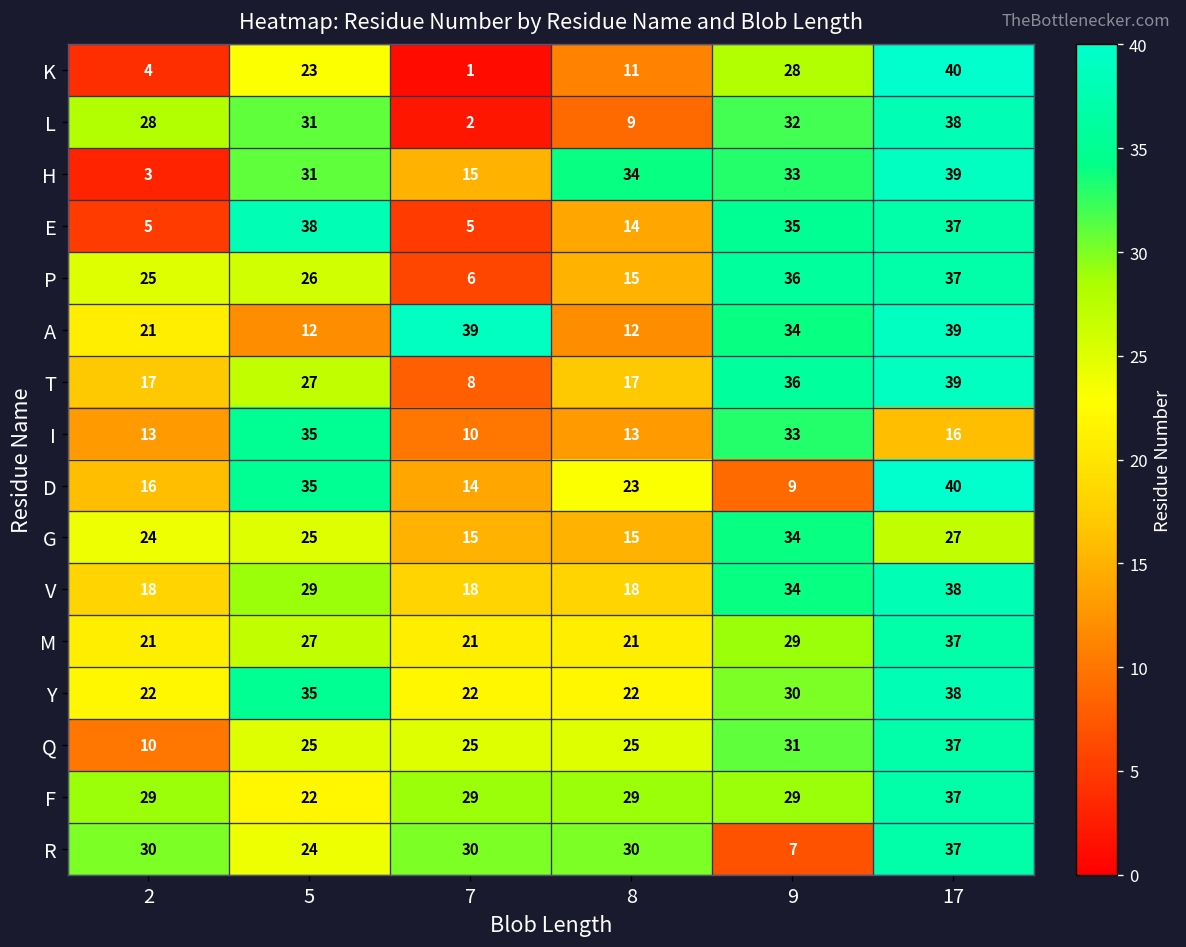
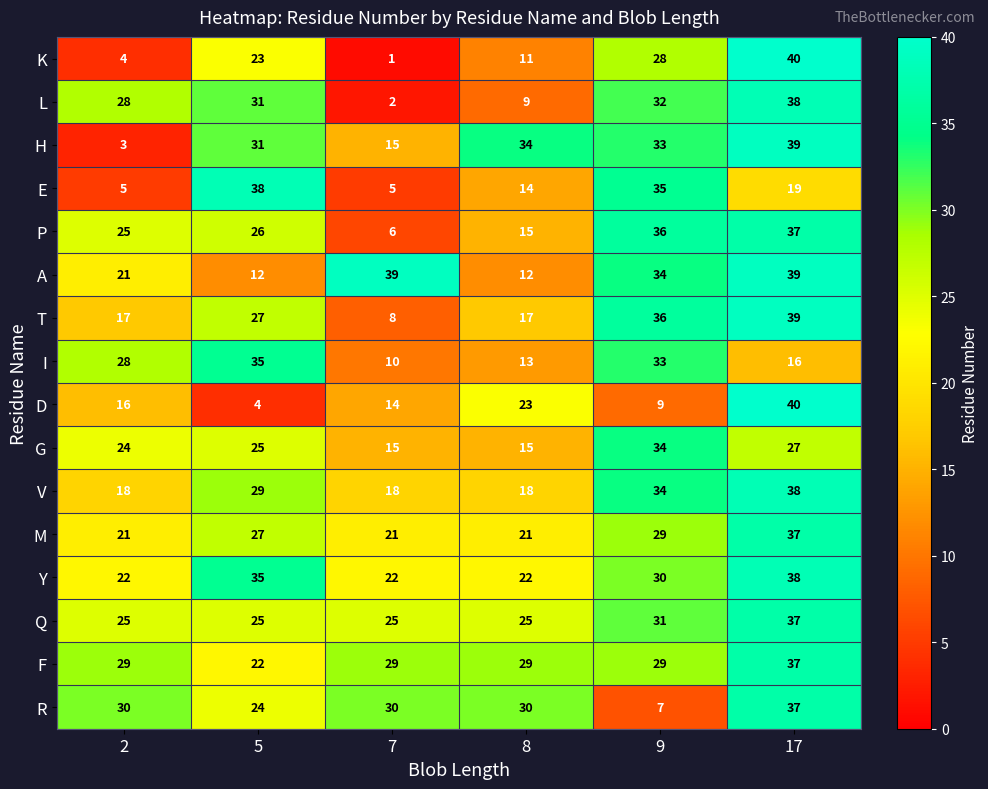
E, 17: 37 -> 19
I, 2: 13 -> 28
D, 5: 35 -> 4
Q, 2: 10 -> 25
